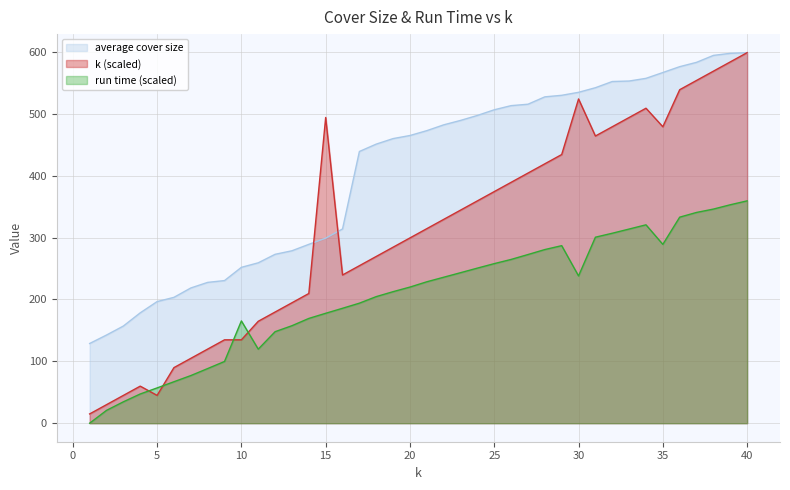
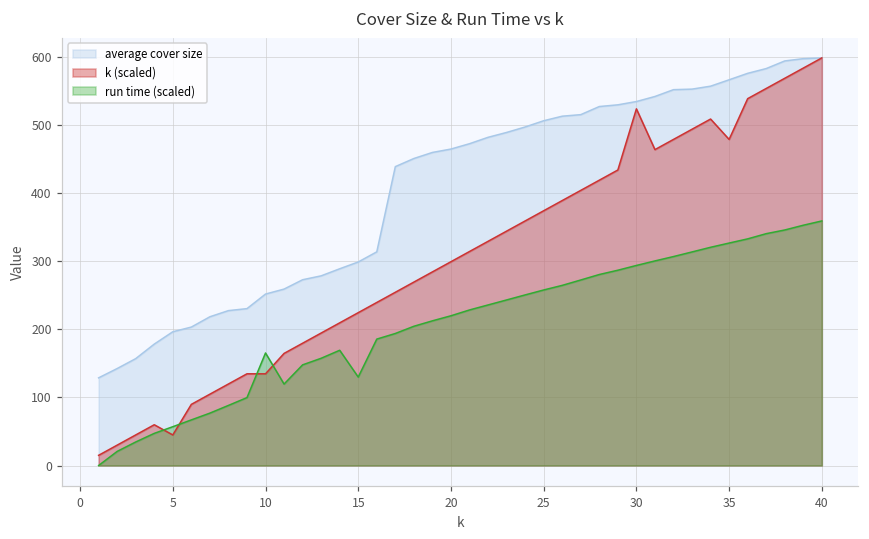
k (scaled), 15: 490 -> 220
run time (scaled), 15: 180 -> 130
run time (scaled), 30: 240 -> 290
run time (scaled), 35: 290 -> 330
